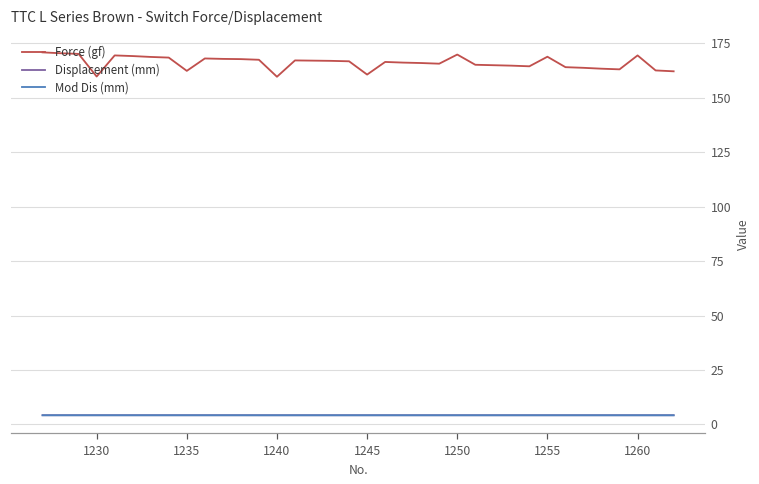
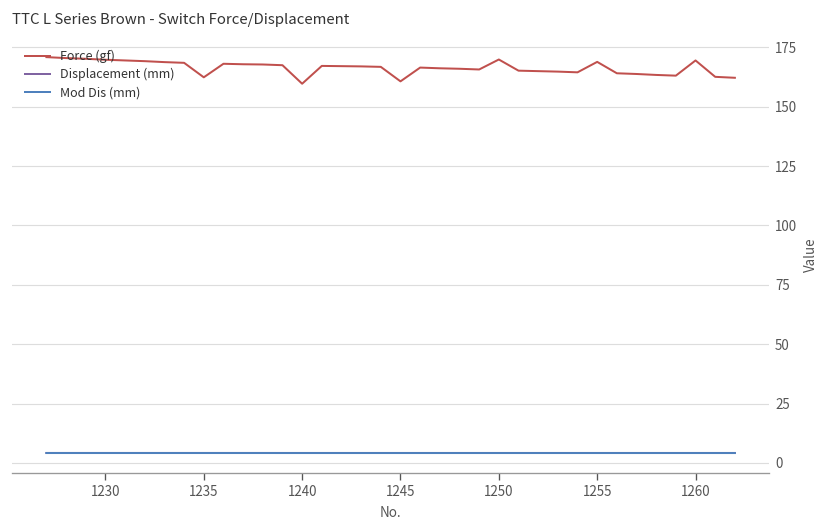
Force (gf), 1230: 160 -> 170
